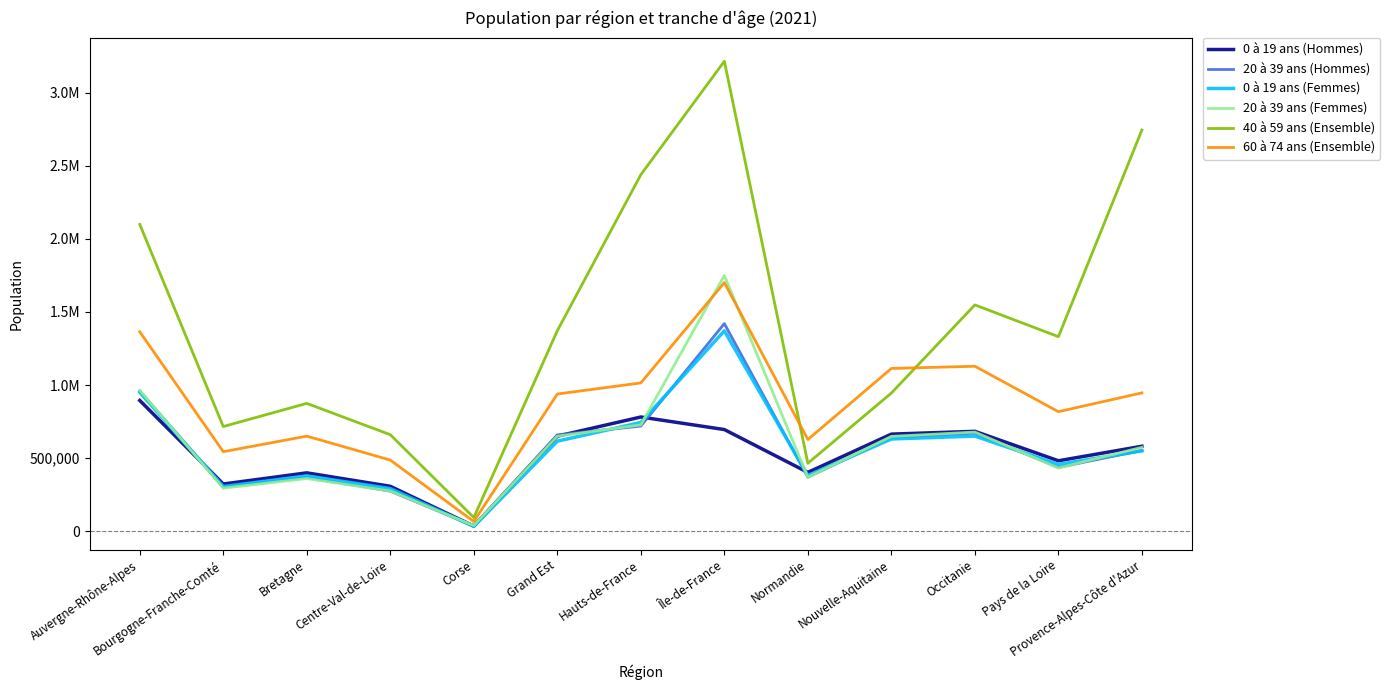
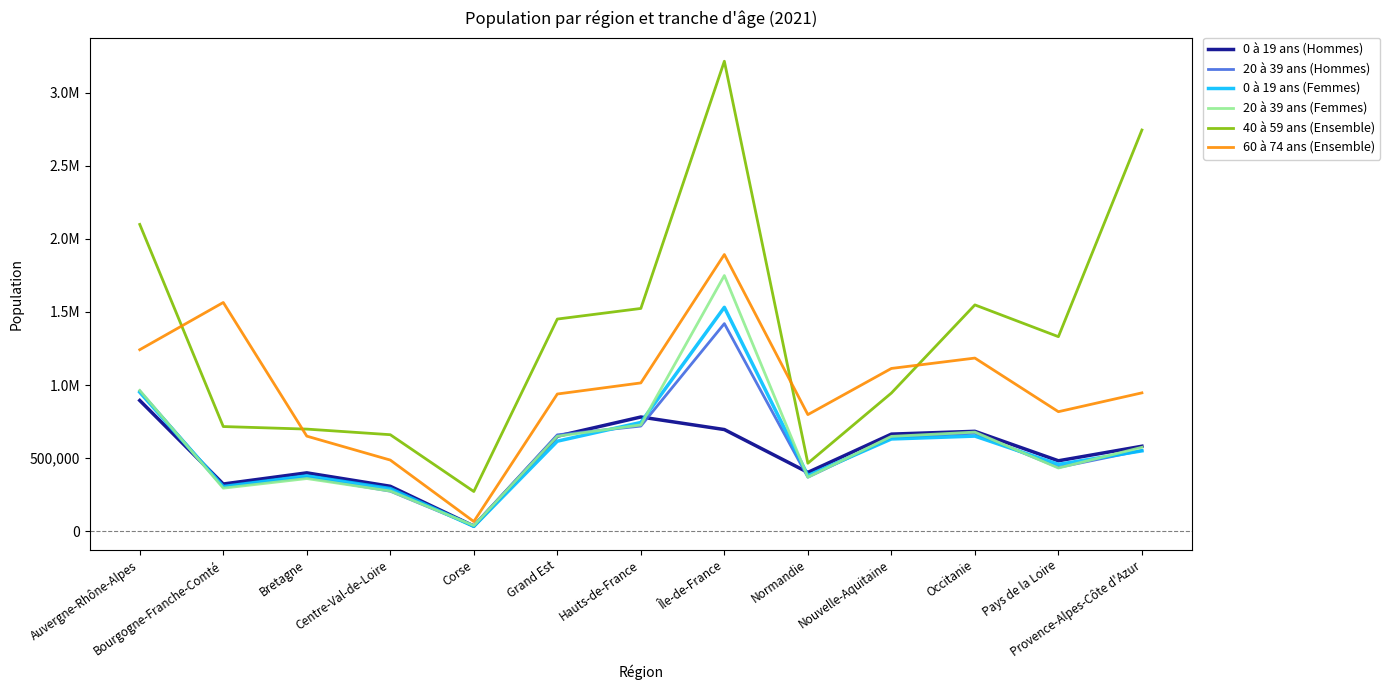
60 à 74 ans (Ensemble), Auvergne-Rhône-Alpes: 1,360,000 -> 1,240,000
60 à 74 ans (Ensemble), Bourgogne-Franche-Comté: 540,000 -> 1,560,000
40 à 59 ans (Ensemble), Bretagne: 870,000 -> 700,000
40 à 59 ans (Ensemble), Corse: 90,000 -> 270,000
40 à 59 ans (Ensemble), Grand Est: 1,370,000 -> 1,450,000
40 à 59 ans (Ensemble), Hauts-de-France: 2,440,000 -> 1,520,000
0 à 19 ans (Femmes), Île-de-France: 1,370,000 -> 1,530,000
60 à 74 ans (Ensemble), Île-de-France: 1,700,000 -> 1,890,000
60 à 74 ans (Ensemble), Normandie: 630,000 -> 800,000
60 à 74 ans (Ensemble), Occitanie: 1,130,000 -> 1,180,000
